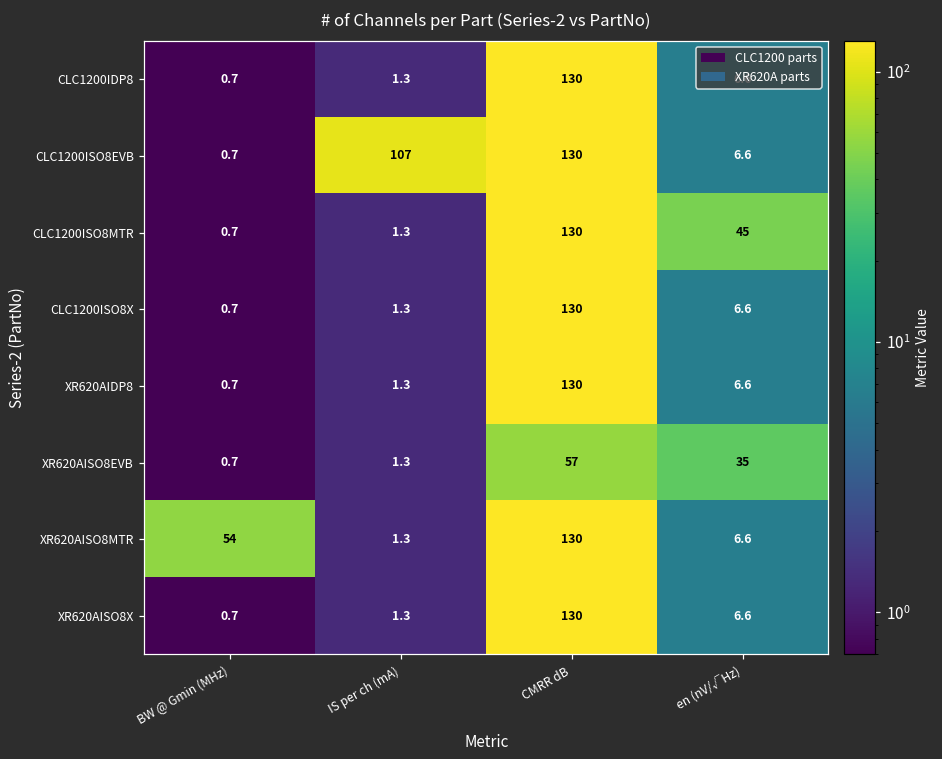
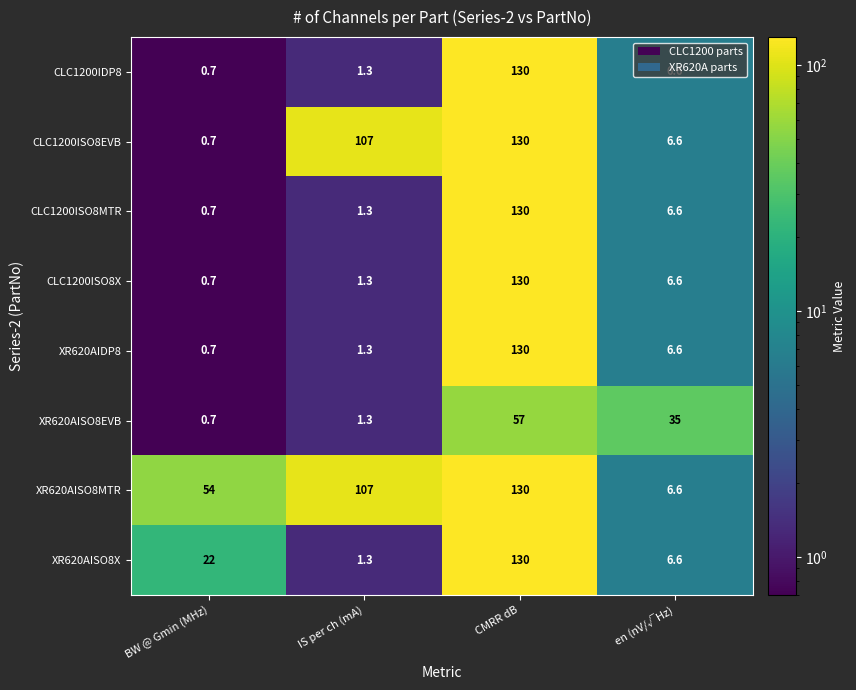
CLC1200ISO8MTR, en (nV/√Hz): 45 -> 6.6
XR620AISO8MTR, IS per ch (mA): 1.3 -> 107
XR620AISO8X, BW @ Gmin (MHz): 0.7 -> 22
